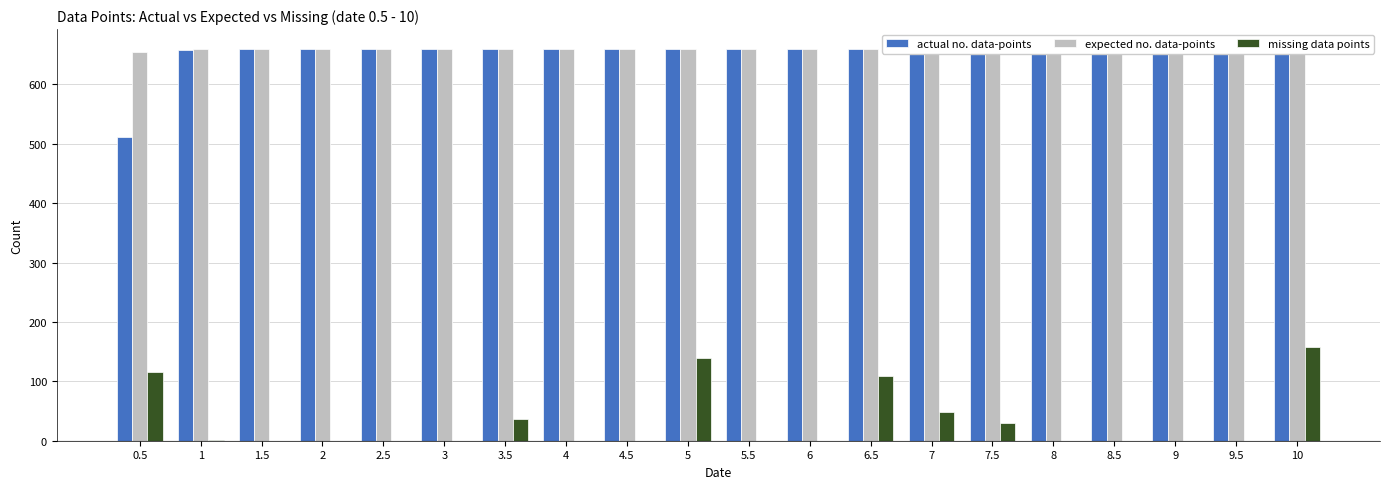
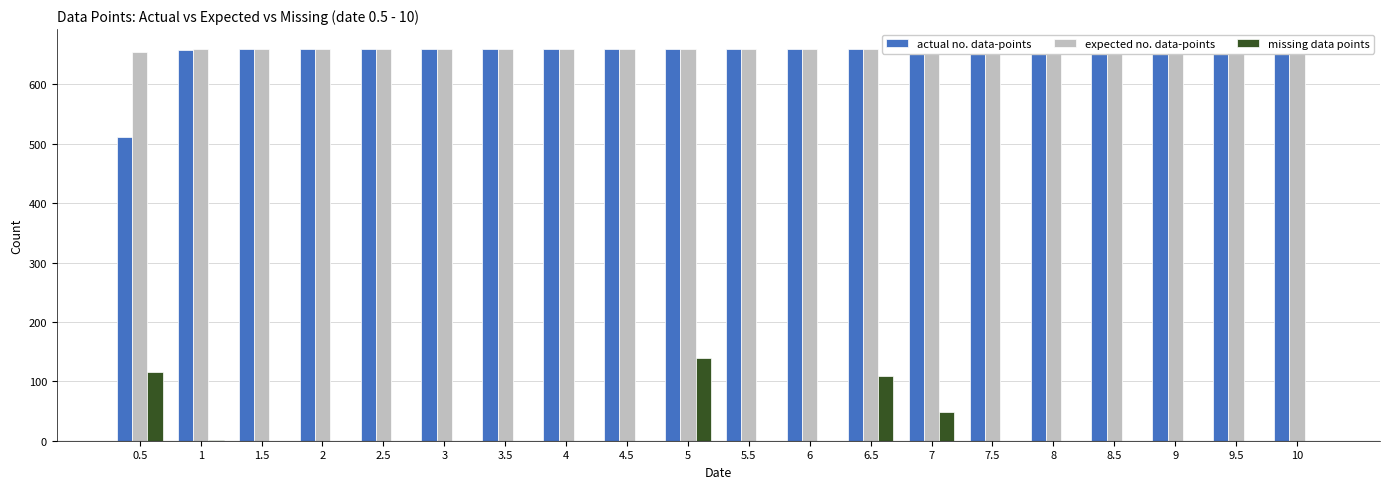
missing data points, 3.5: 40 -> 0
missing data points, 7.5: 30 -> 0
missing data points, 10: 160 -> 0
